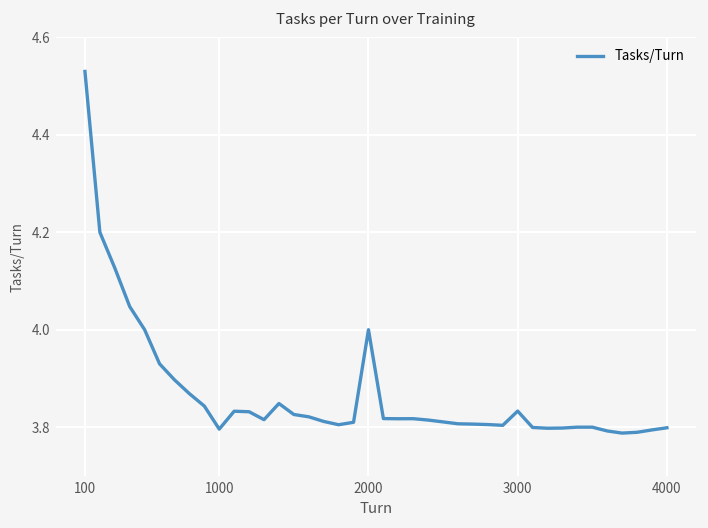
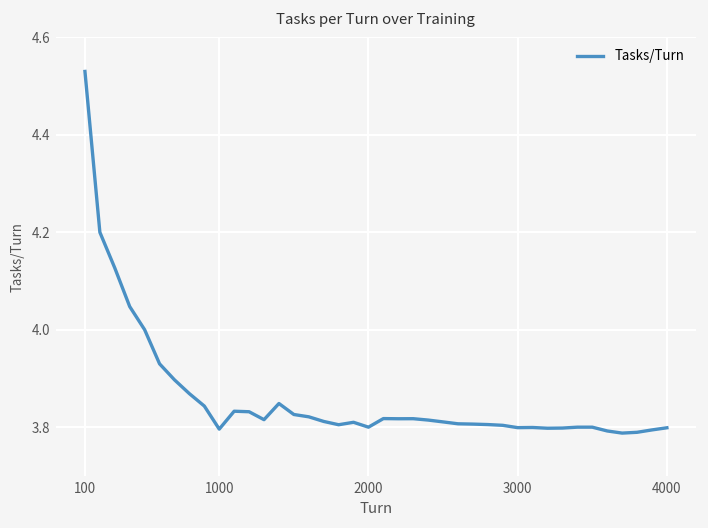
2000: 4.0 -> 3.8
3000: 3.83 -> 3.80
